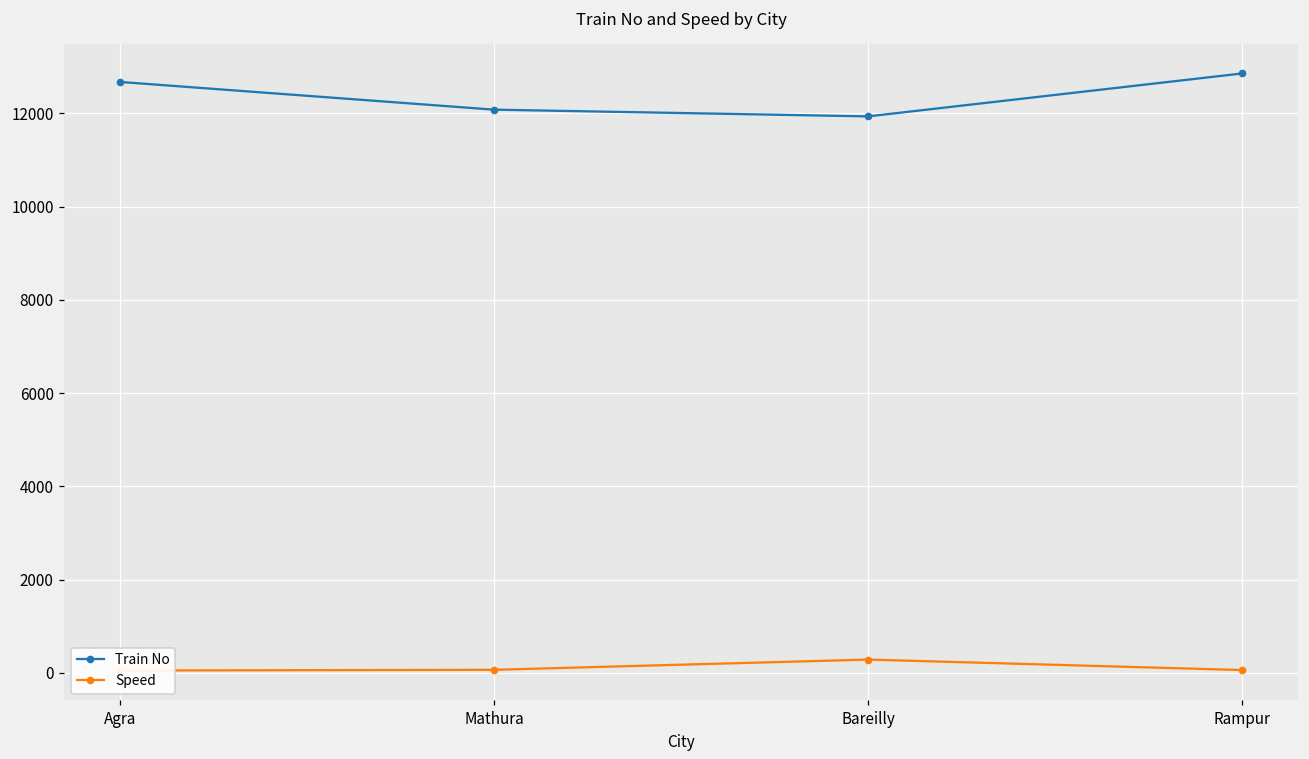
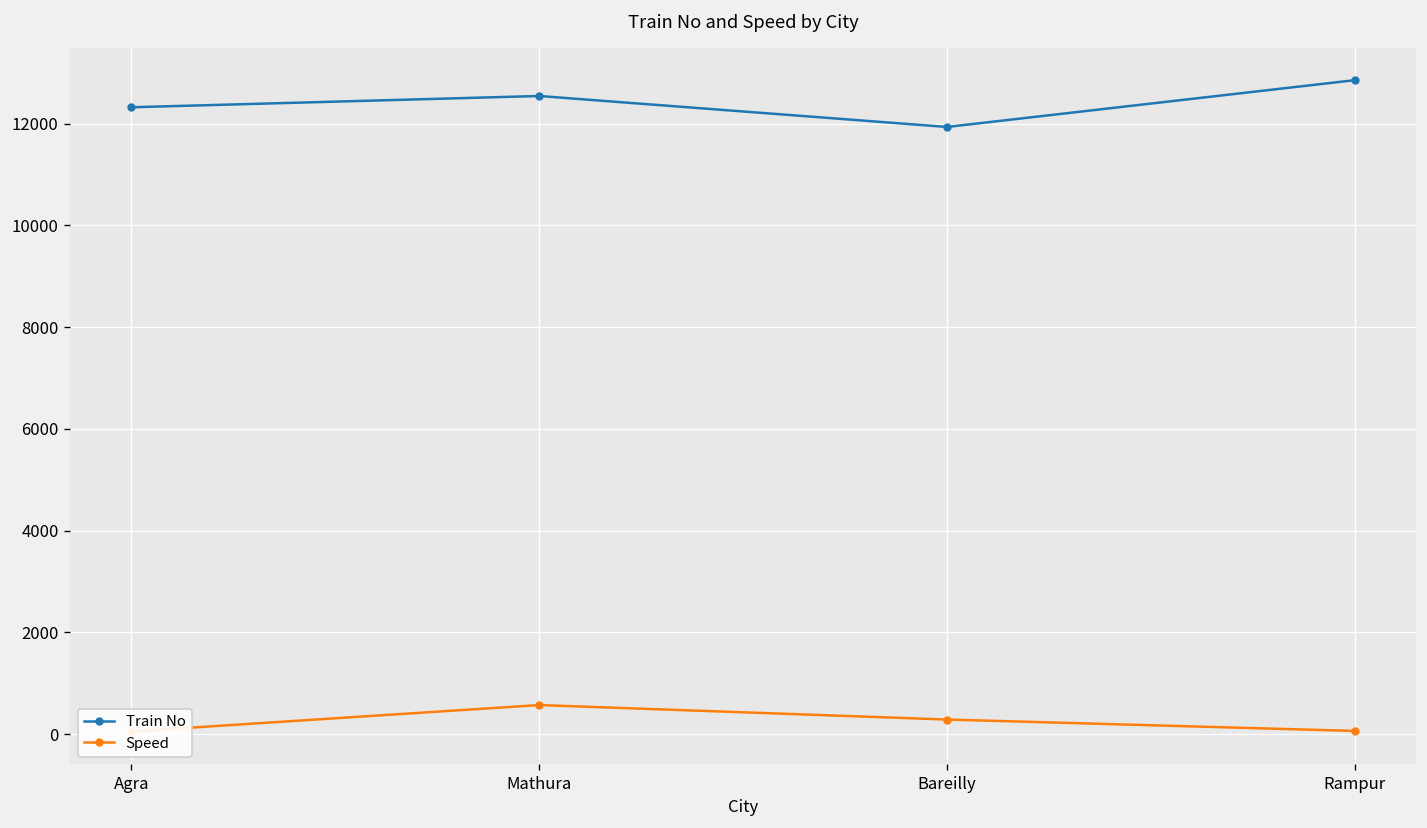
Train No, Agra: 12700 -> 12300
Train No, Mathura: 12100 -> 12500
Speed, Mathura: 100 -> 600
